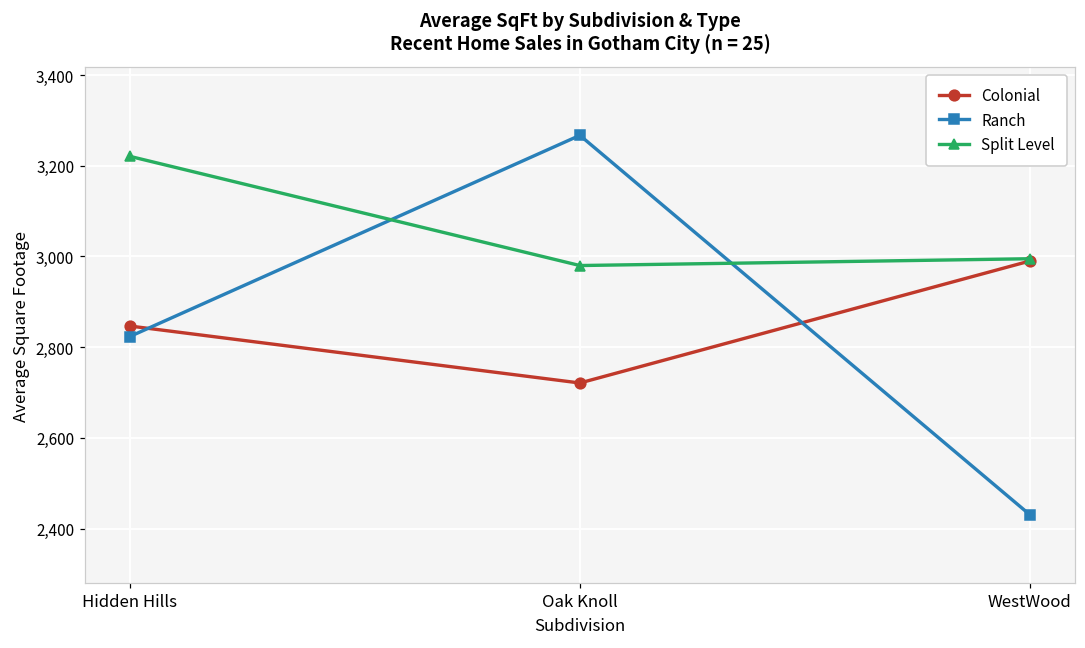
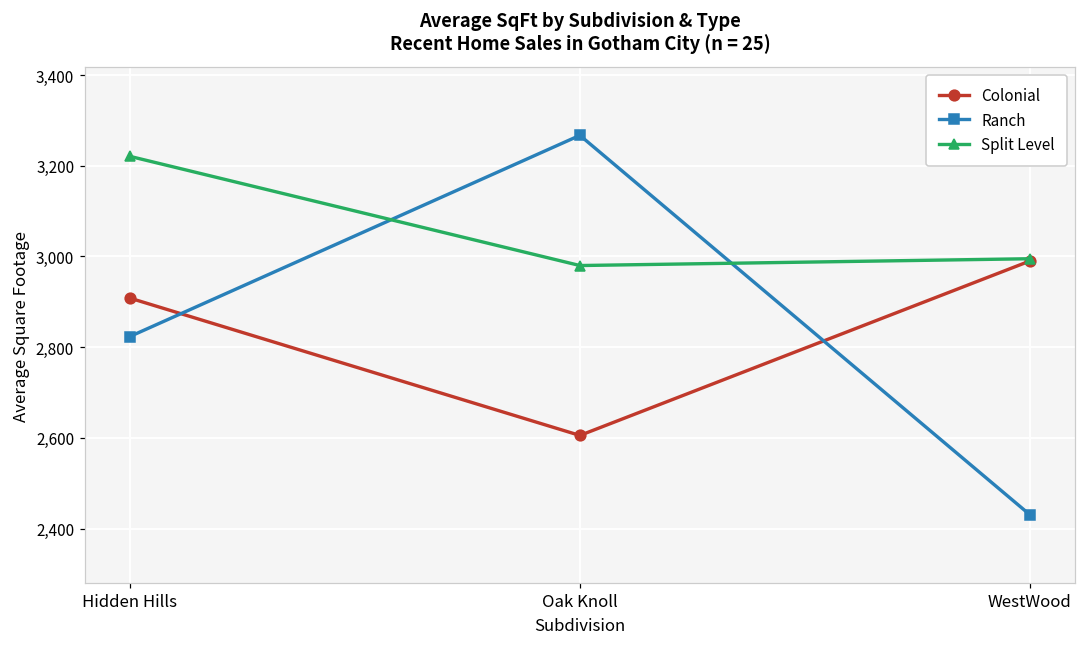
Colonial, Hidden Hills: 2,850 -> 2,910
Colonial, Oak Knoll: 2,720 -> 2,610
